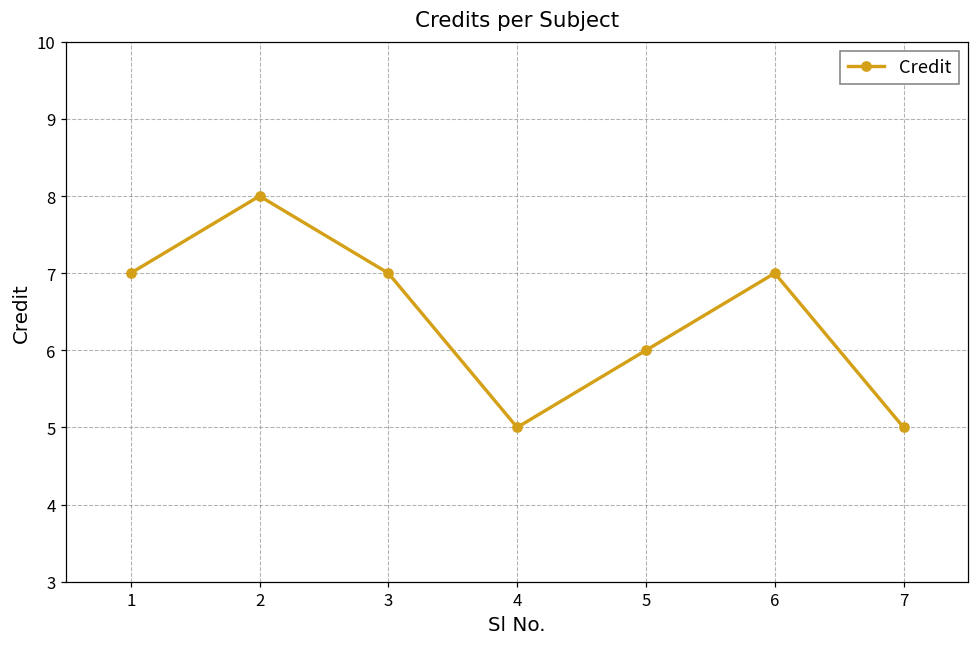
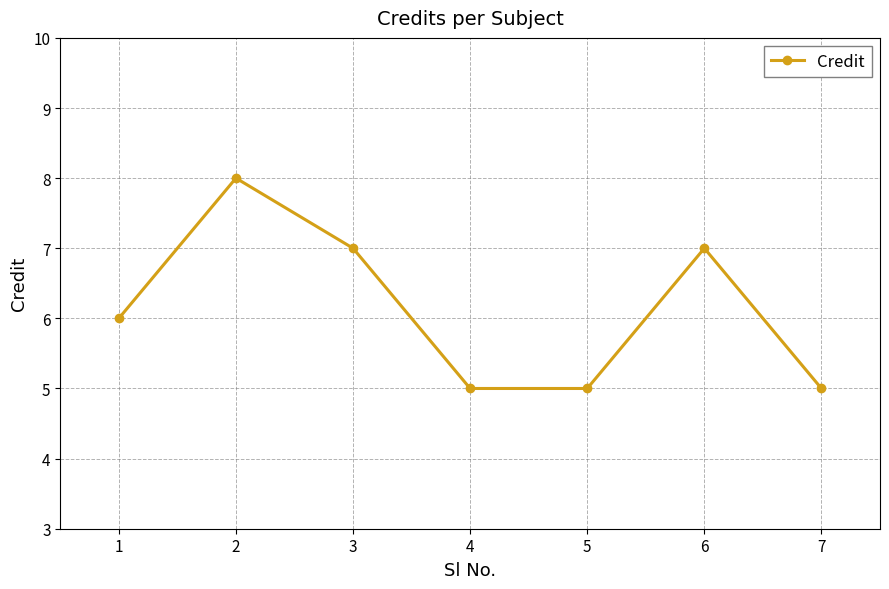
1: 7 -> 6
5: 6 -> 5
